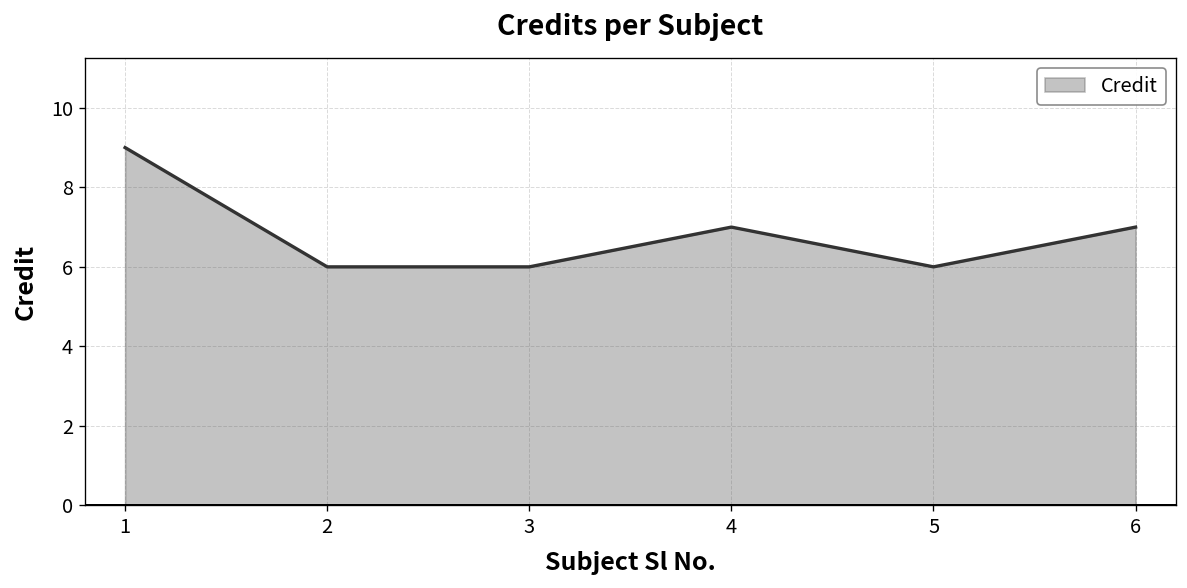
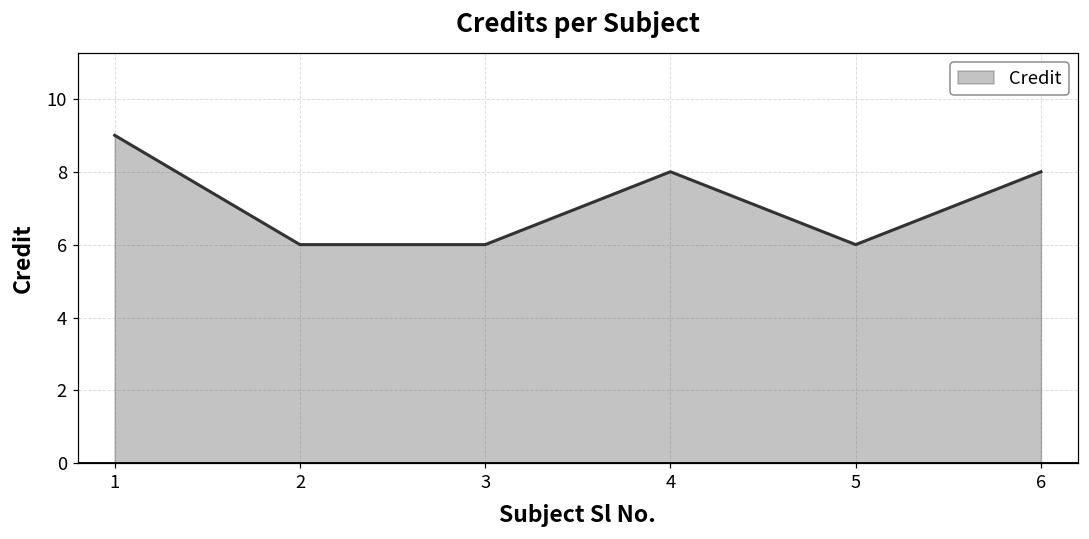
4: 7 -> 8
6: 7 -> 8
